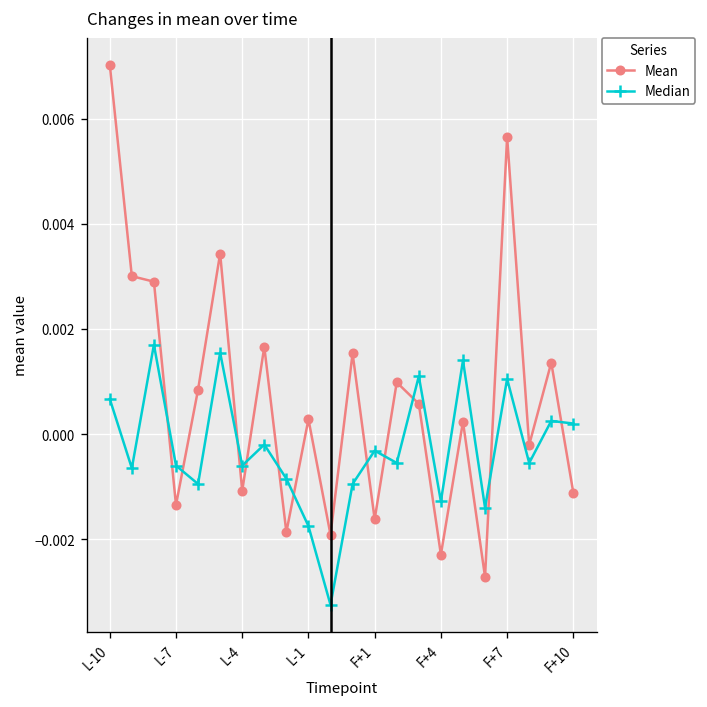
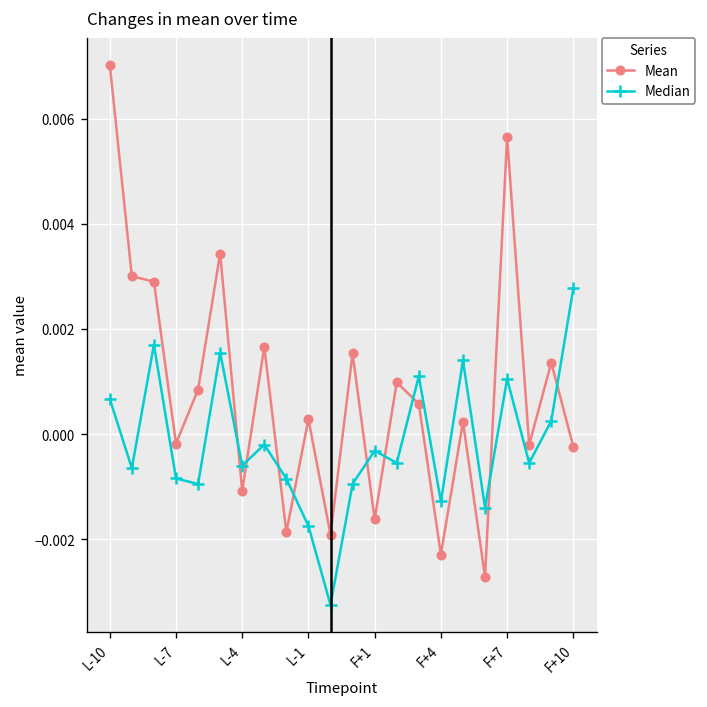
Mean, L-7: -0.0014 -> -0.0002
Median, L-7: -0.0006 -> -0.0008
Mean, F+10: -0.0011 -> -0.0002
Median, F+10: 0.0002 -> 0.0028
